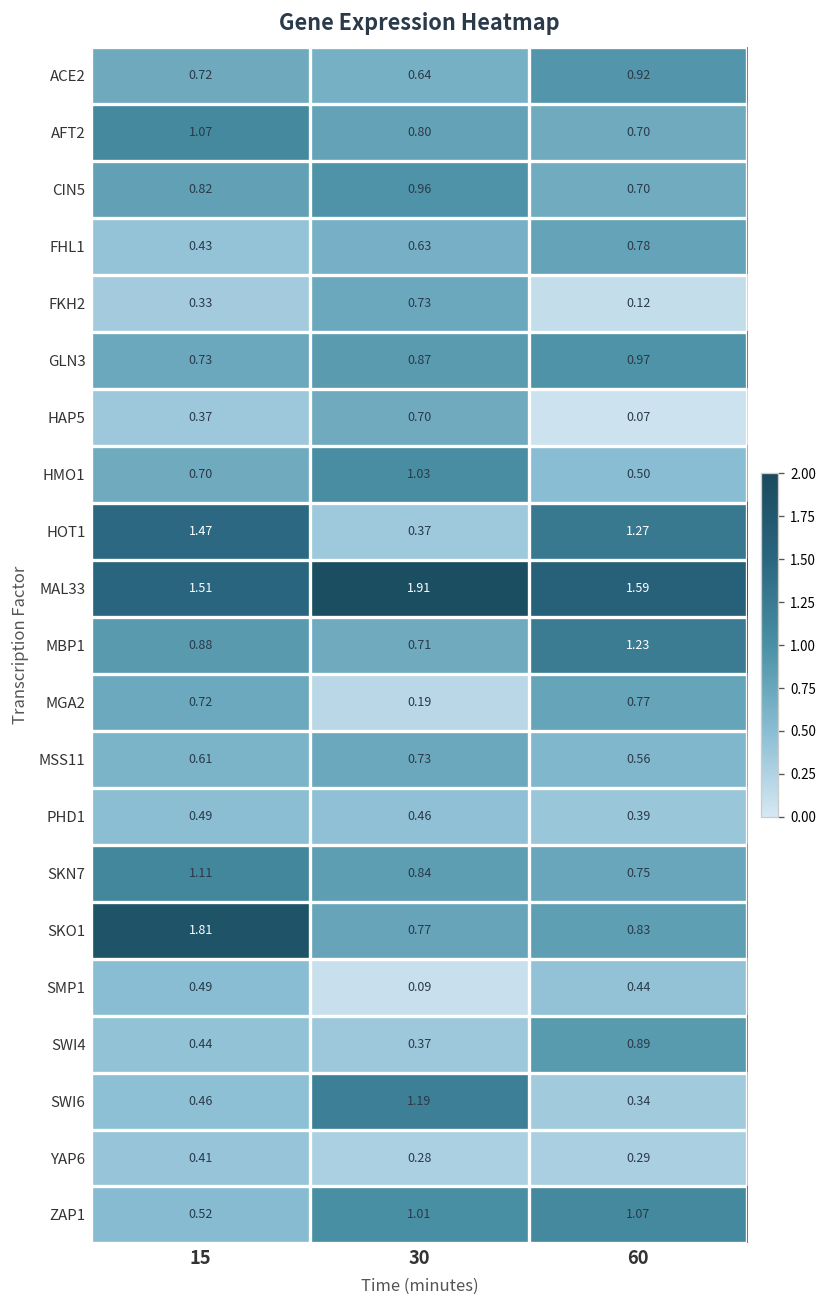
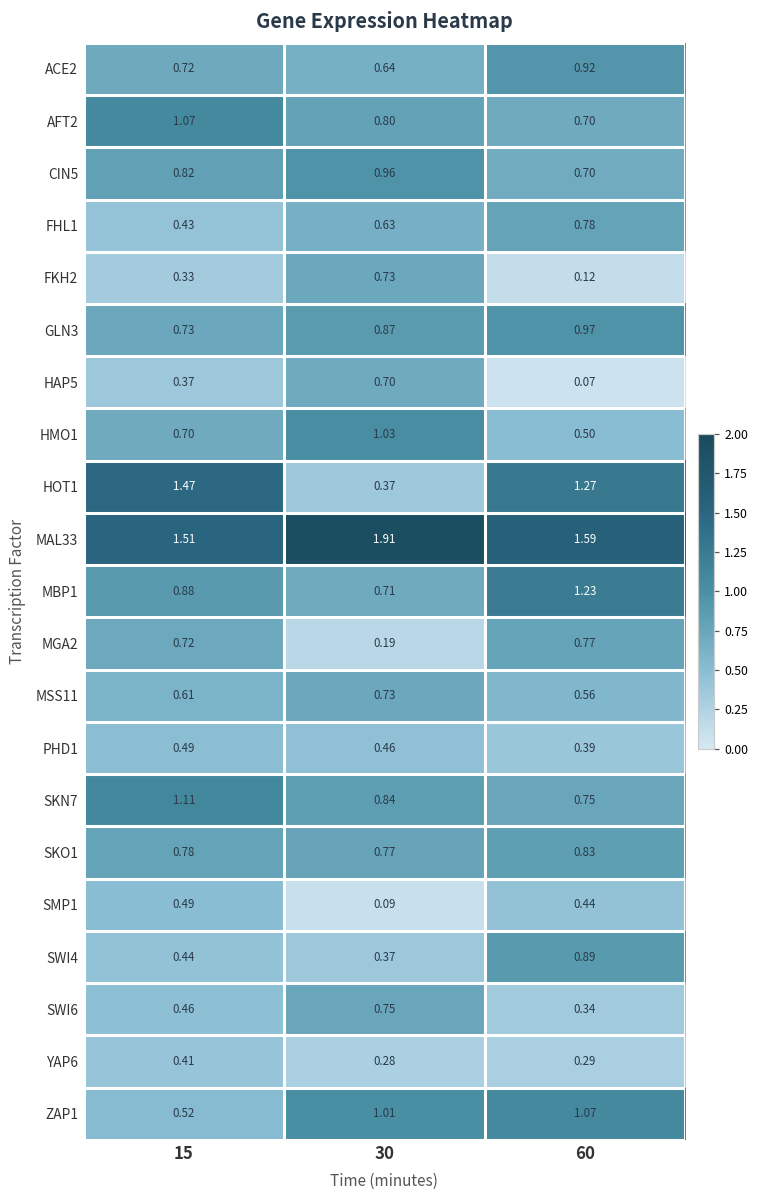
SKO1, 15: 1.81 -> 0.78
SWI6, 30: 1.19 -> 0.75
